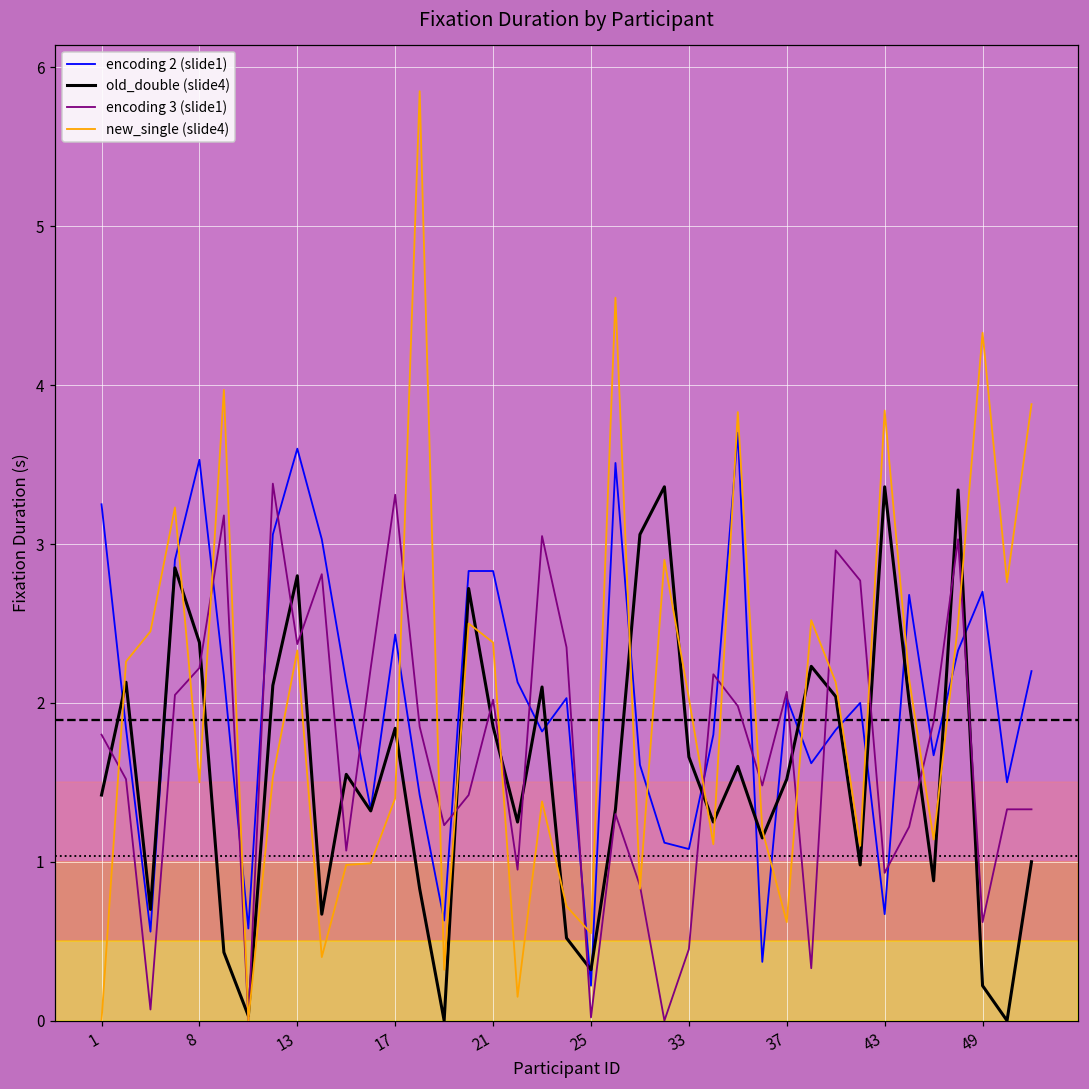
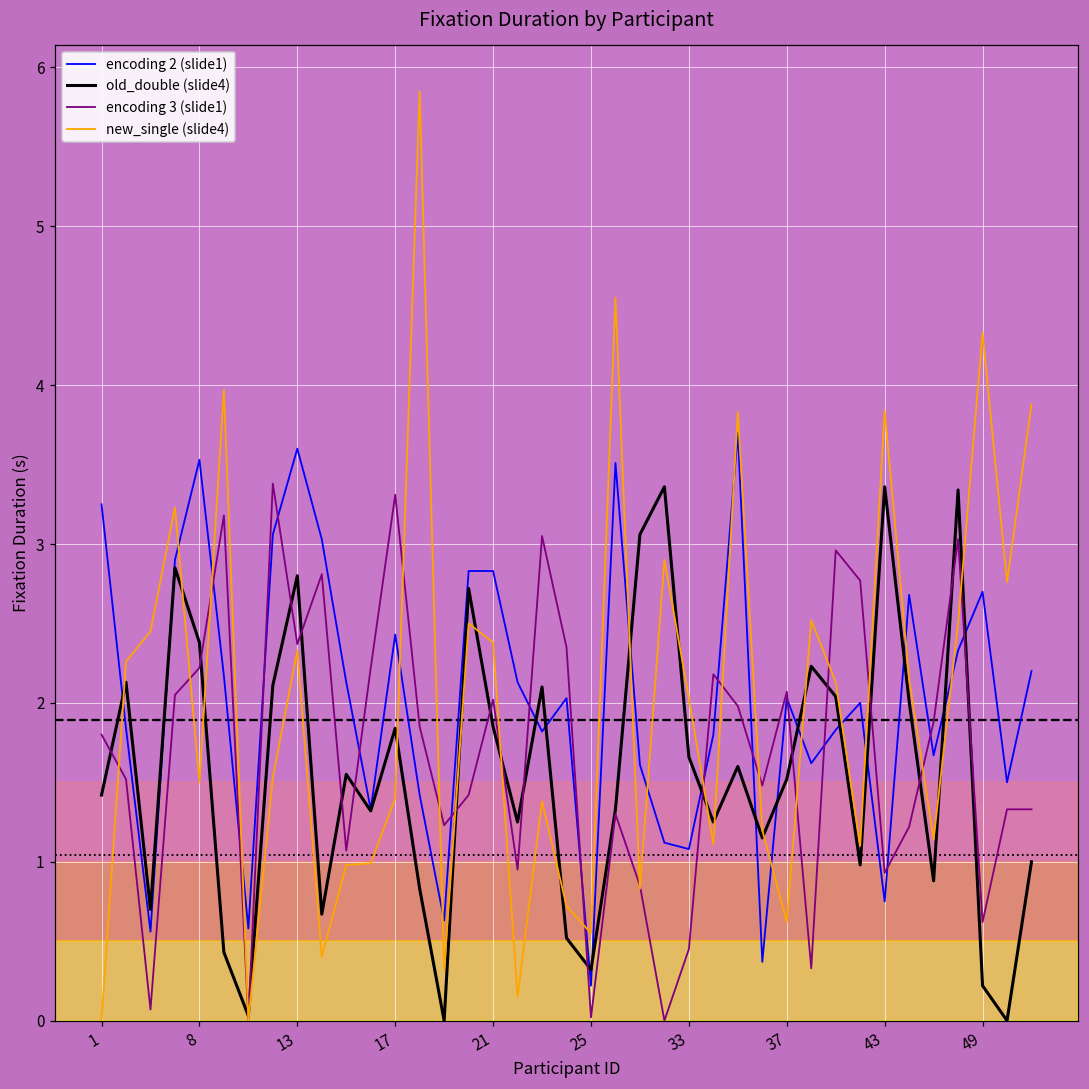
encoding 2 (slide1), 43: 0.67 -> 0.75
